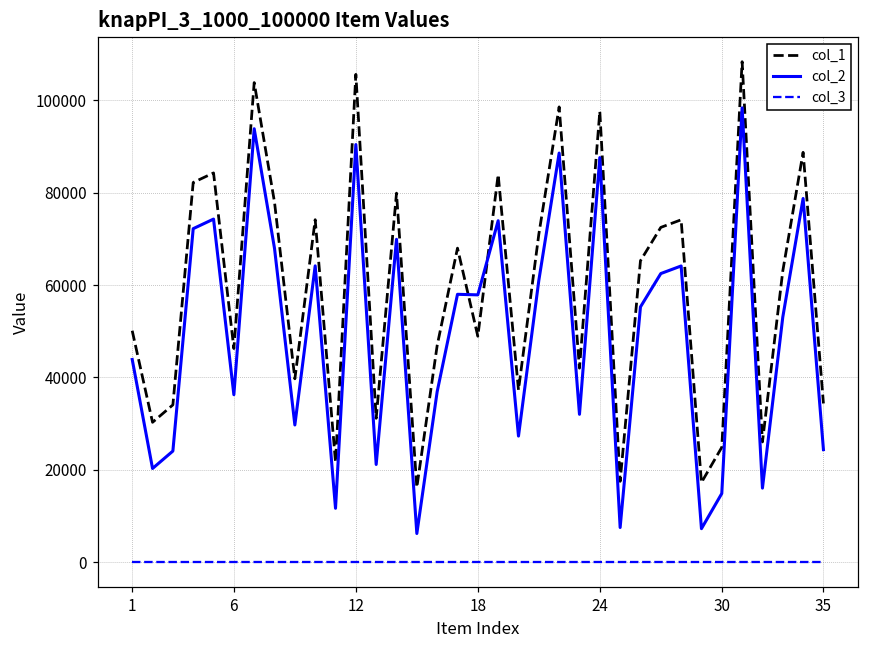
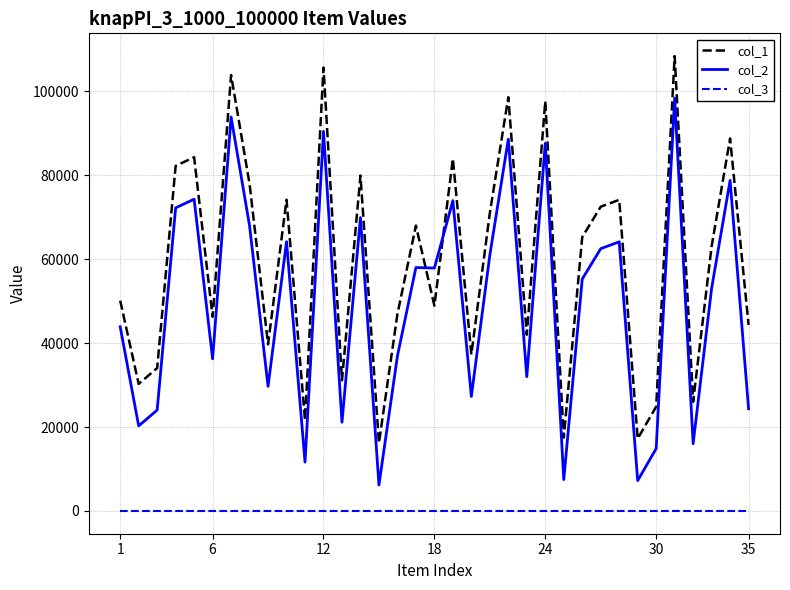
col_1, 35: 34000 -> 44000
